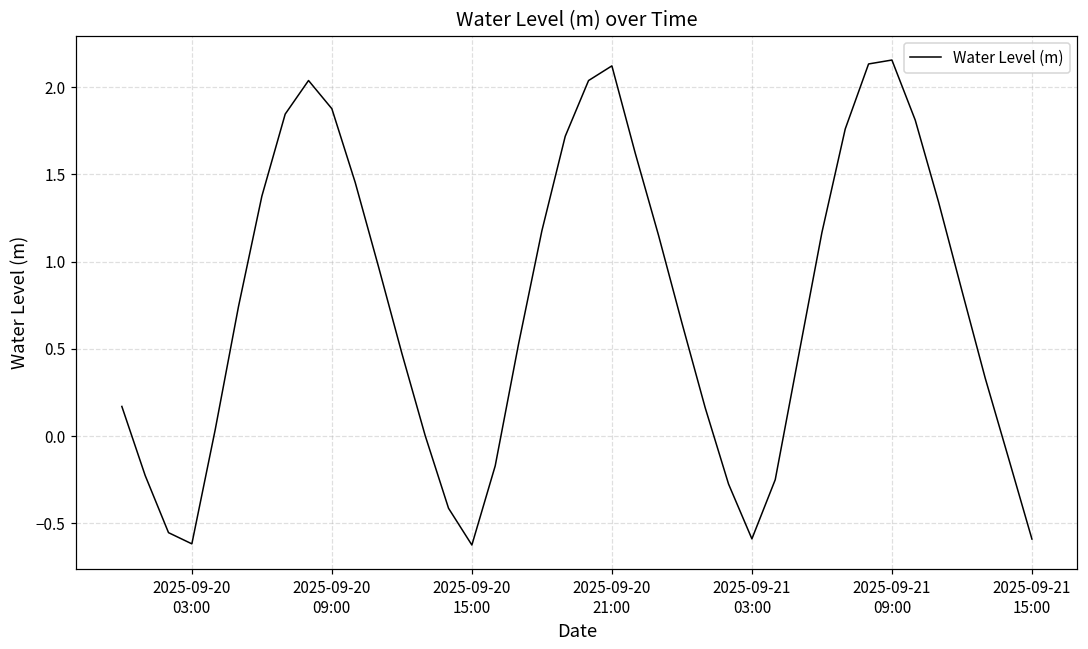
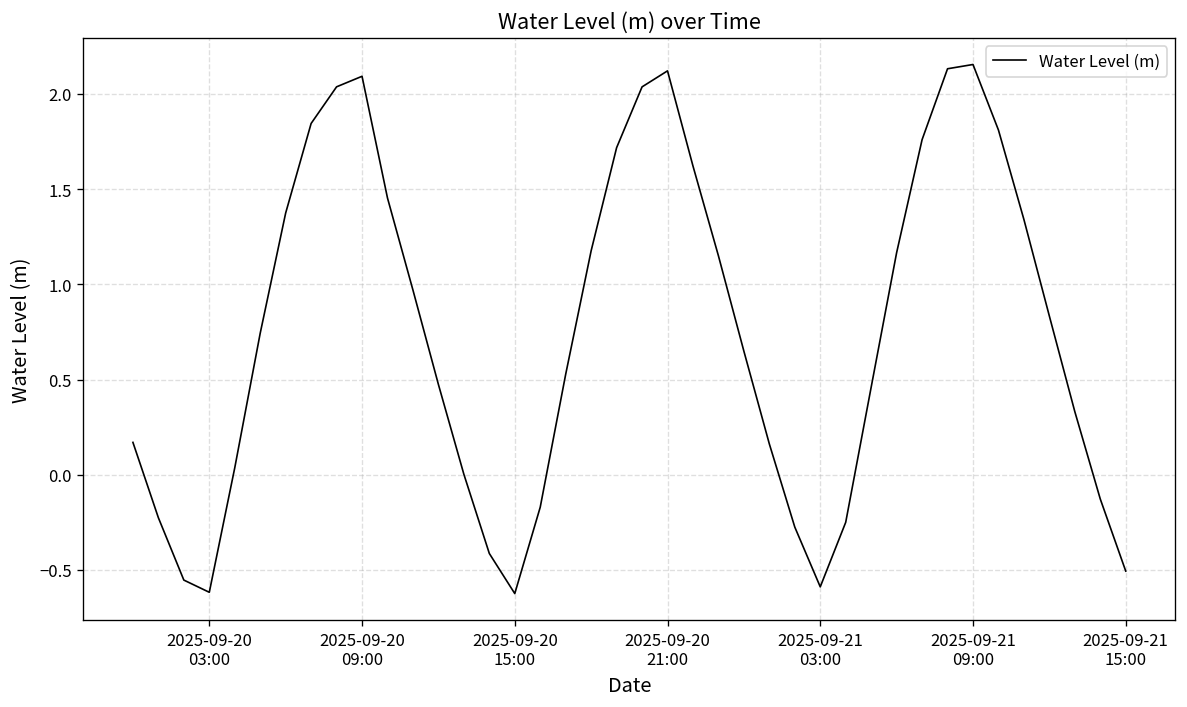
2025-09-20 09:00: 1.88 -> 2.09
2025-09-21 15:00: -0.59 -> -0.51
